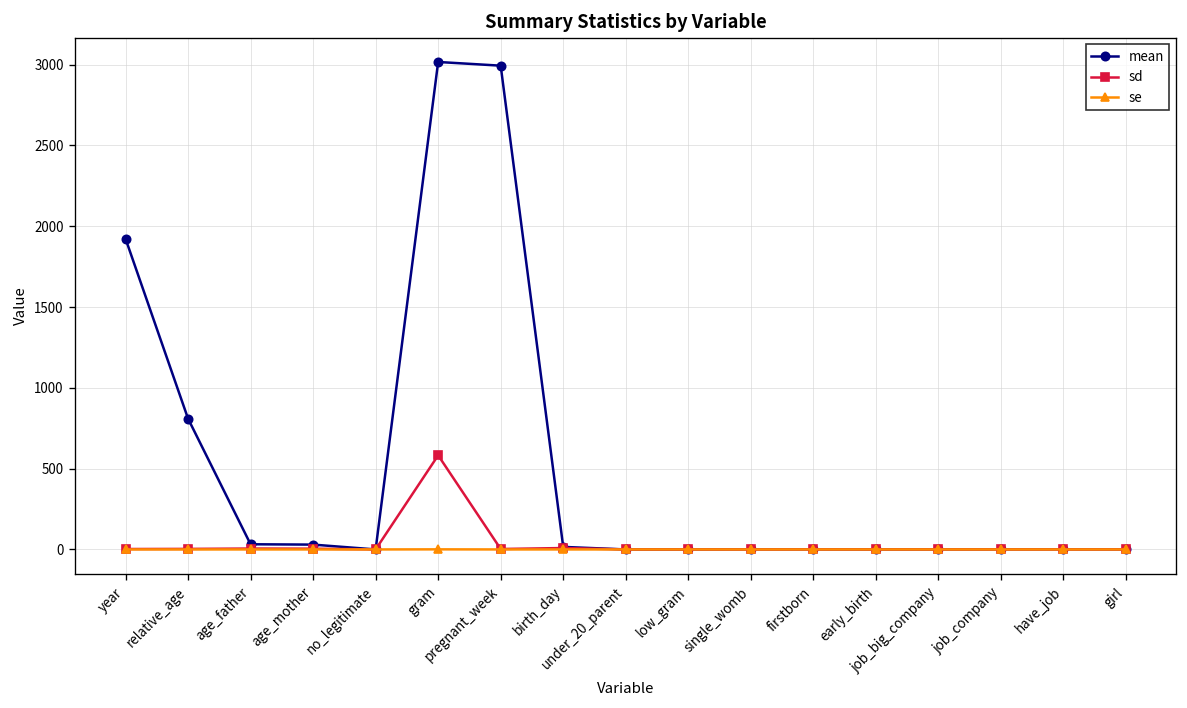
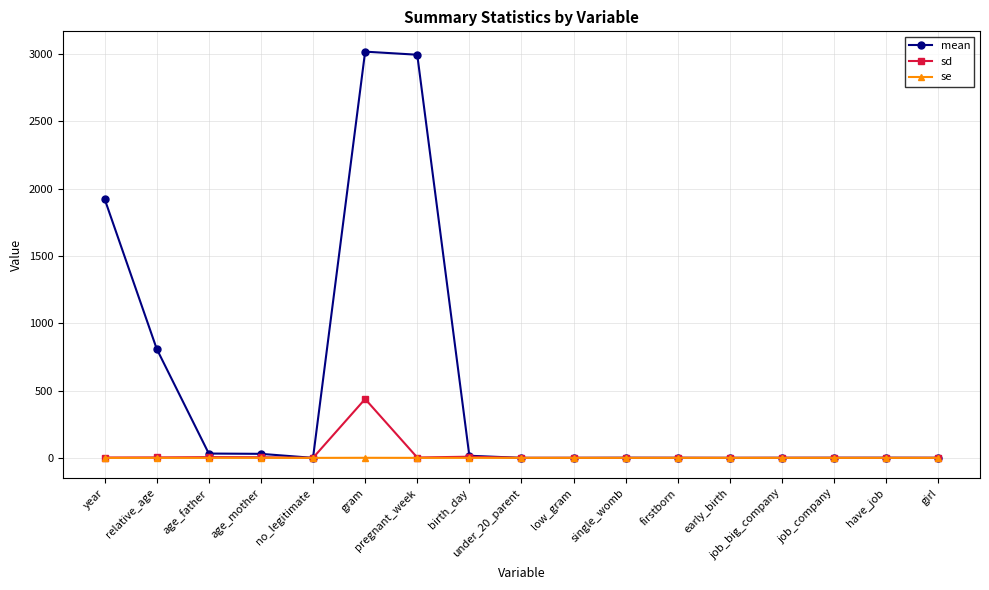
sd, gram: 580 -> 440
